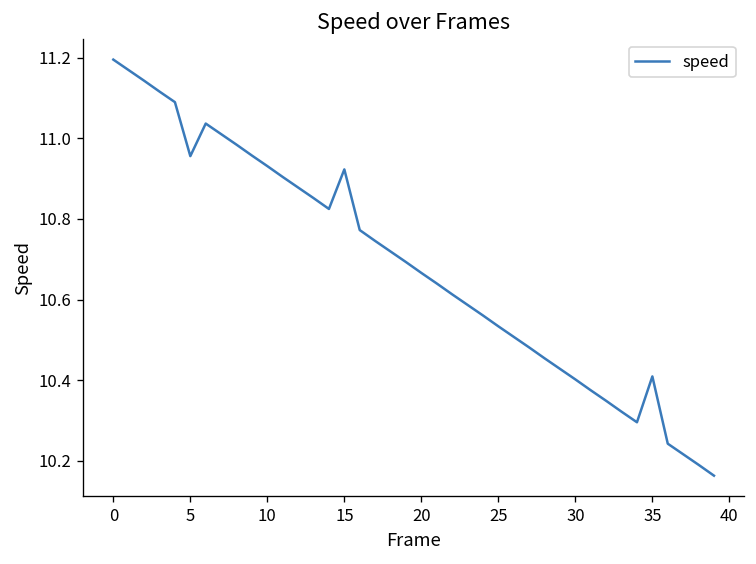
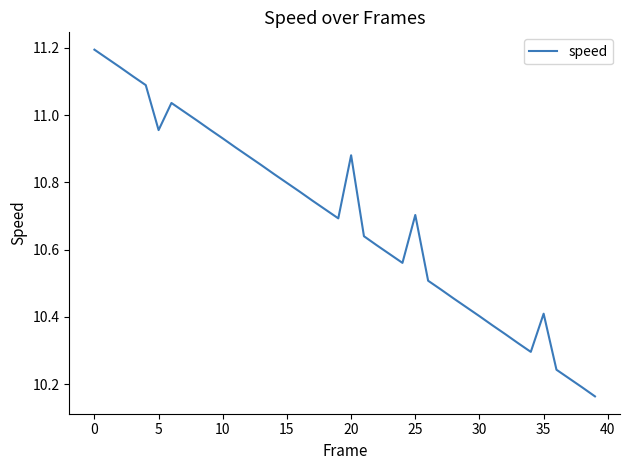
15: 10.92 -> 10.80
20: 10.67 -> 10.88
25: 10.53 -> 10.70
